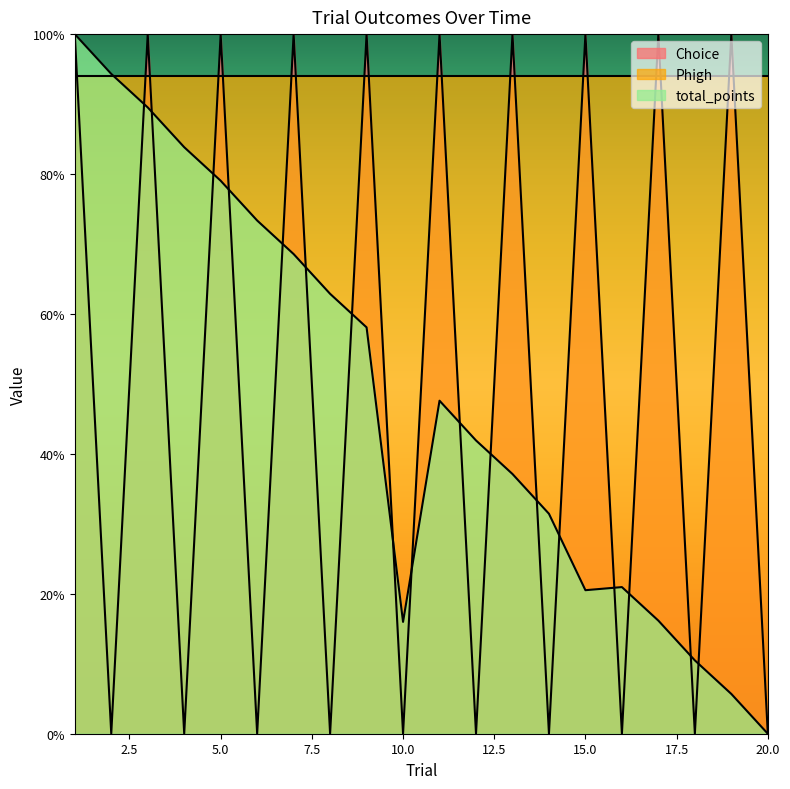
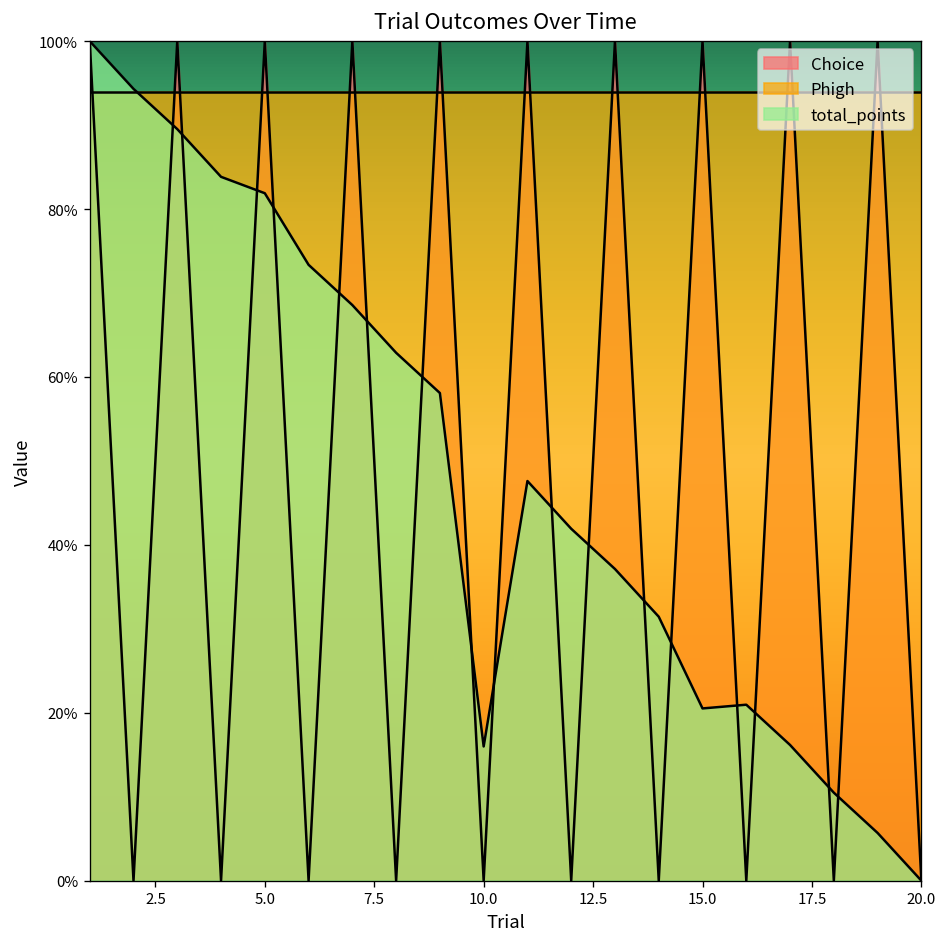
total_points, 5.0: 79% -> 82%
